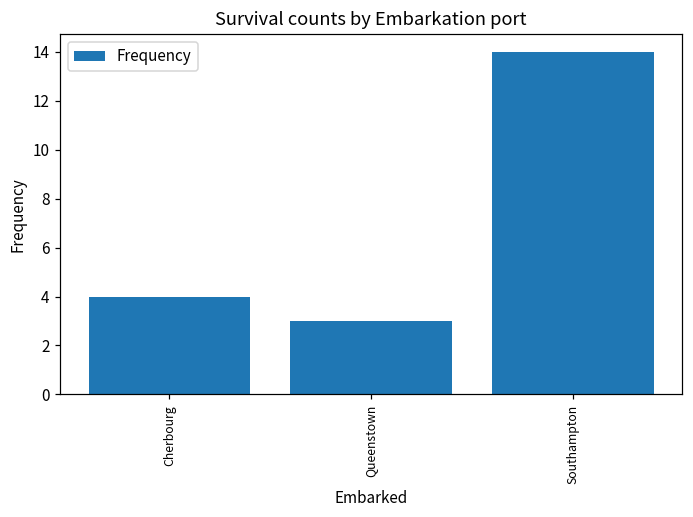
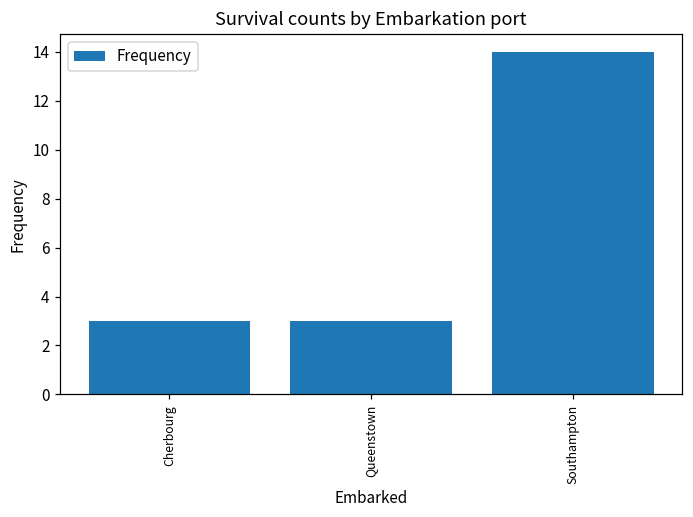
Cherbourg: 4 -> 3
